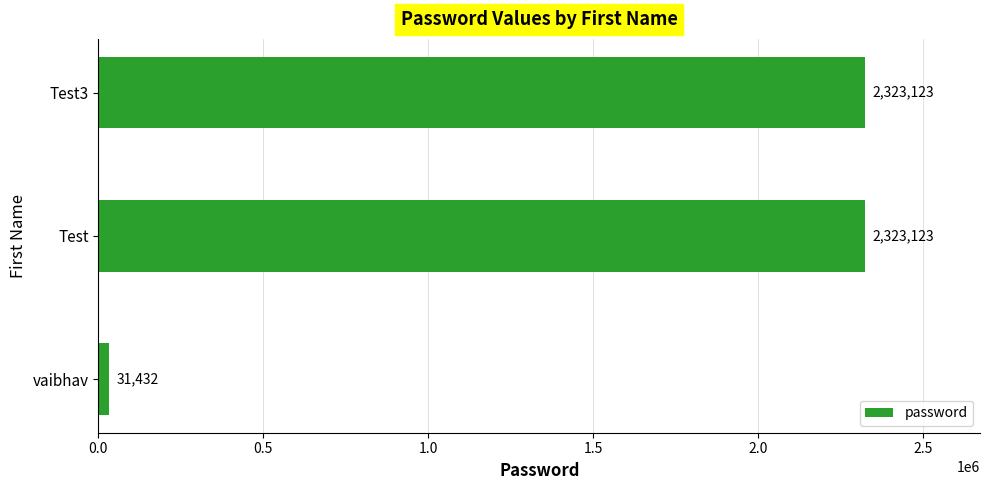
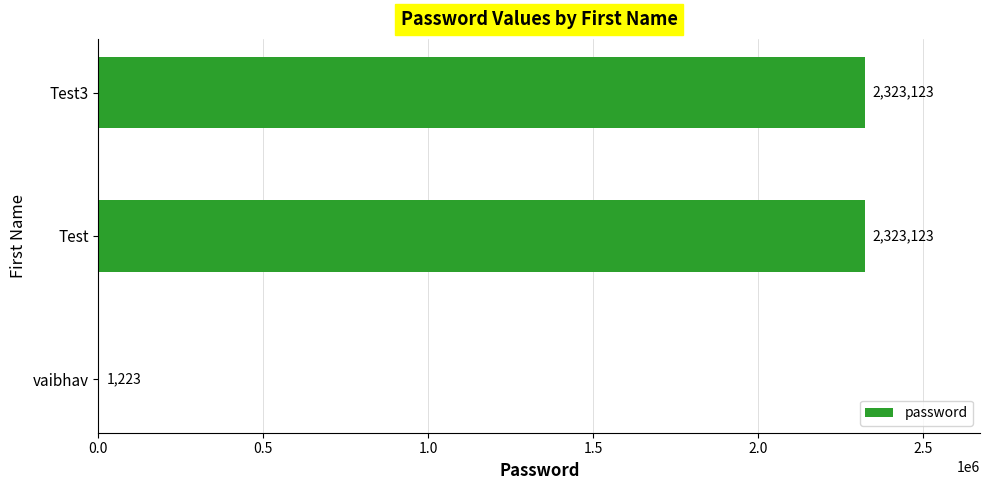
vaibhav: 31,432 -> 1,223
